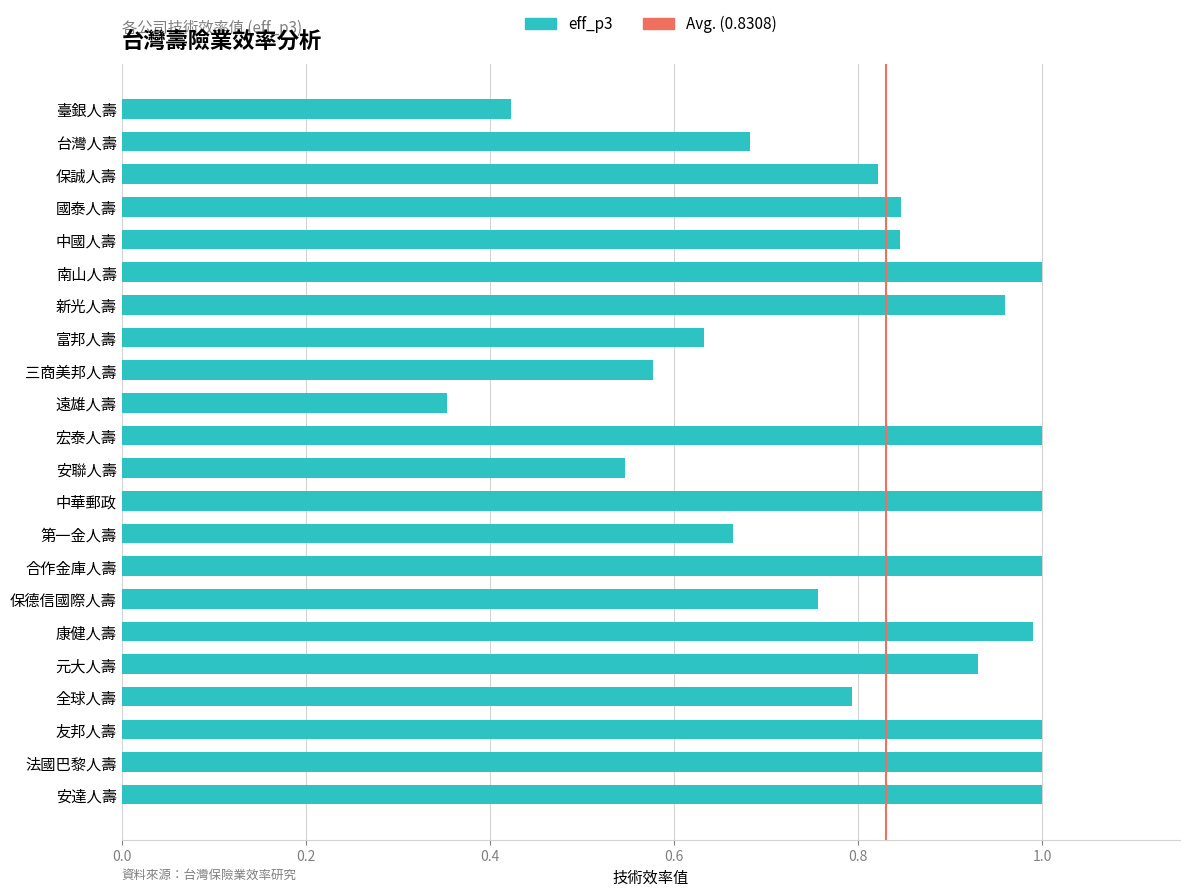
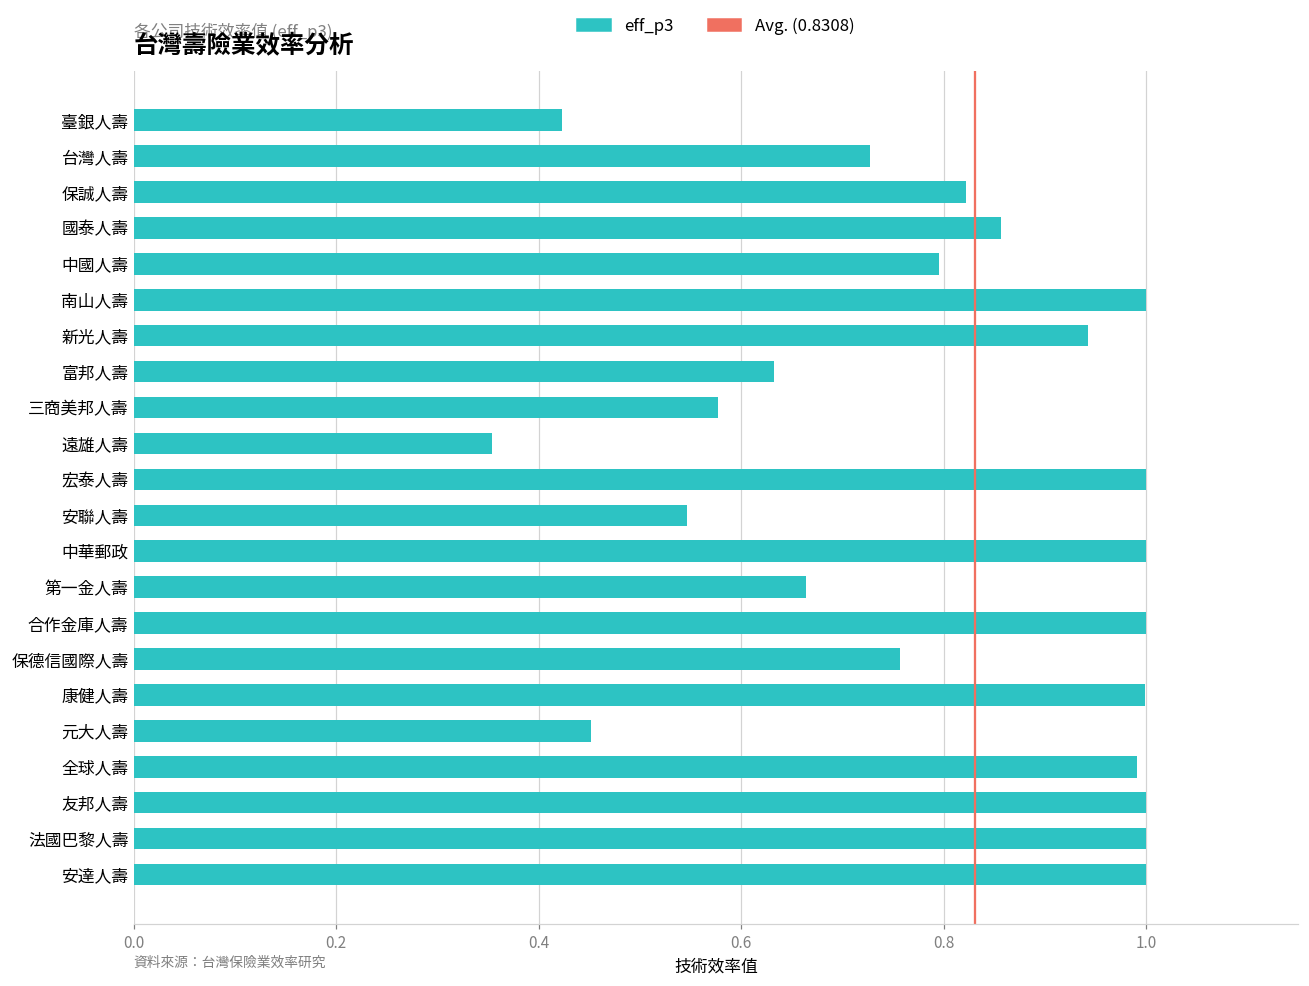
台灣人壽: 0.68 -> 0.73
國泰人壽: 0.85 -> 0.86
中國人壽: 0.85 -> 0.80
新光人壽: 0.96 -> 0.94
康健人壽: 0.99 -> 1.00
元大人壽: 0.93 -> 0.45
全球人壽: 0.79 -> 0.99
